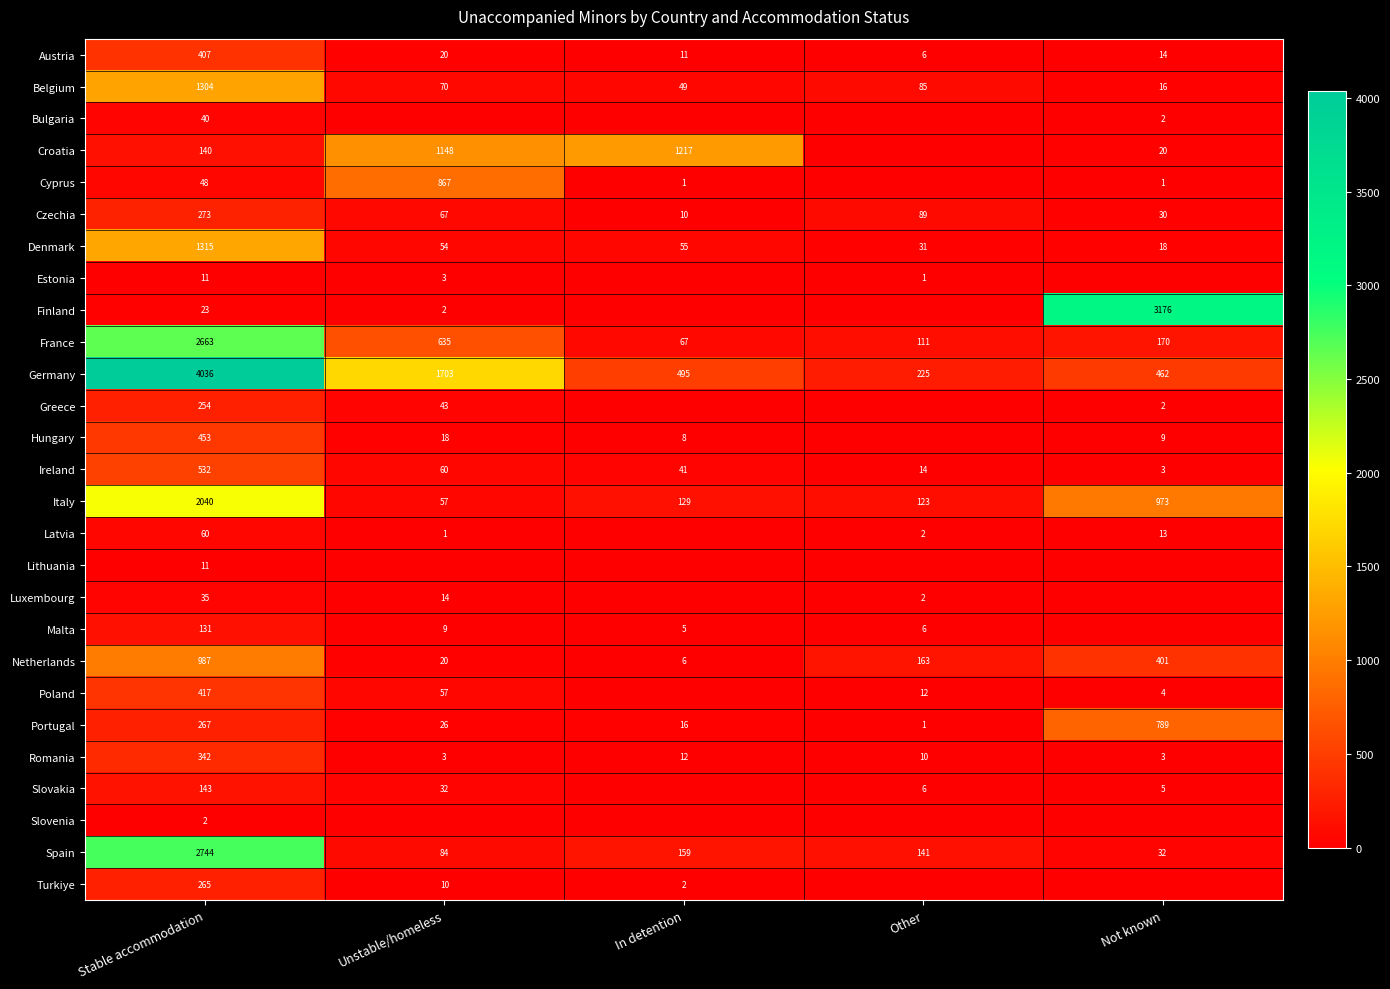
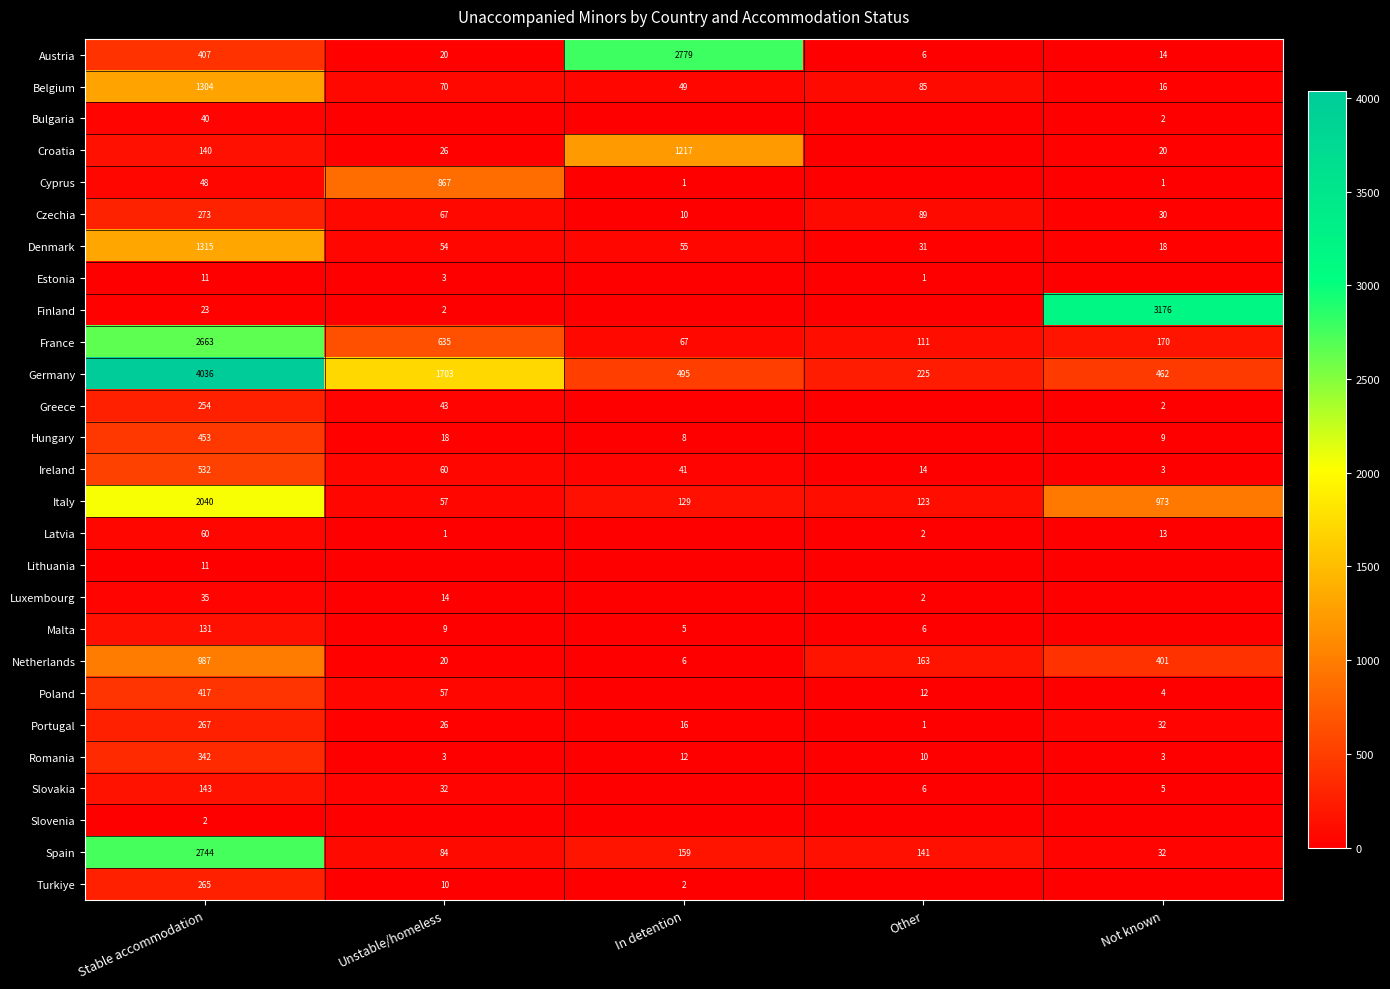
Austria, In detention: 11 -> 2779
Croatia, Unstable/homeless: 1148 -> 26
Portugal, Not known: 789 -> 32
